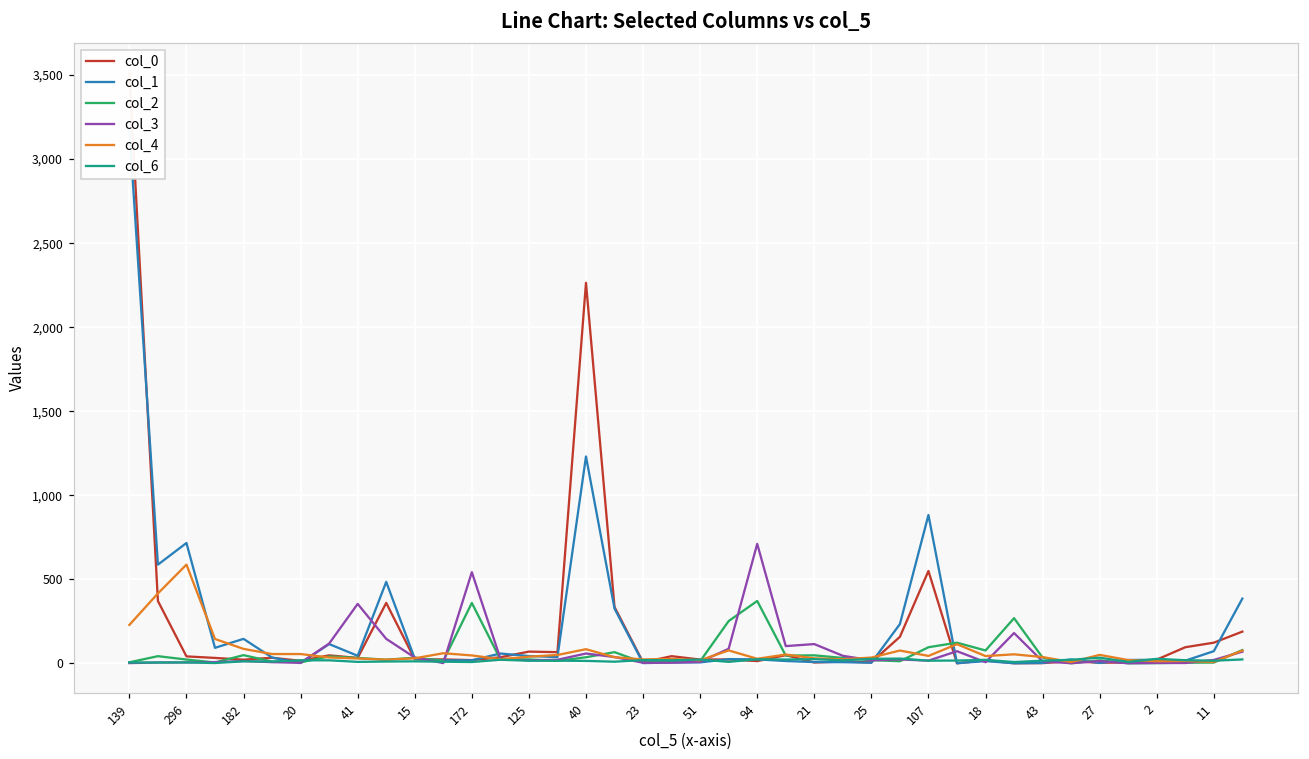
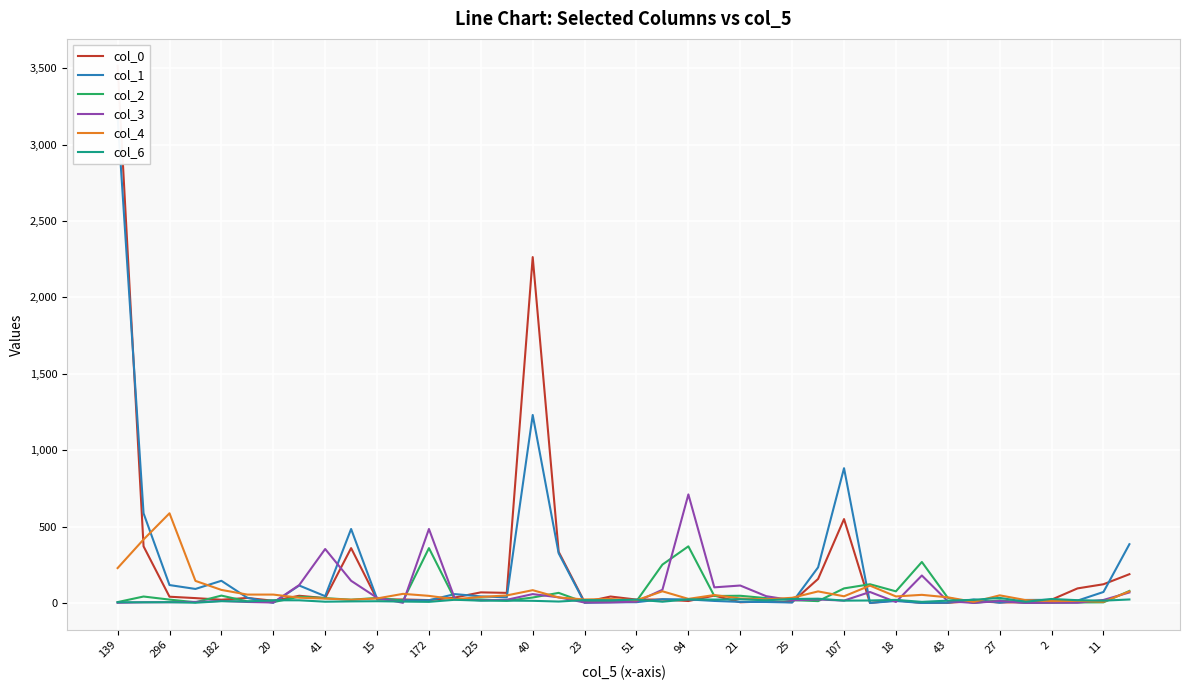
col_1, 296: 720 -> 120
col_3, 172: 540 -> 480
